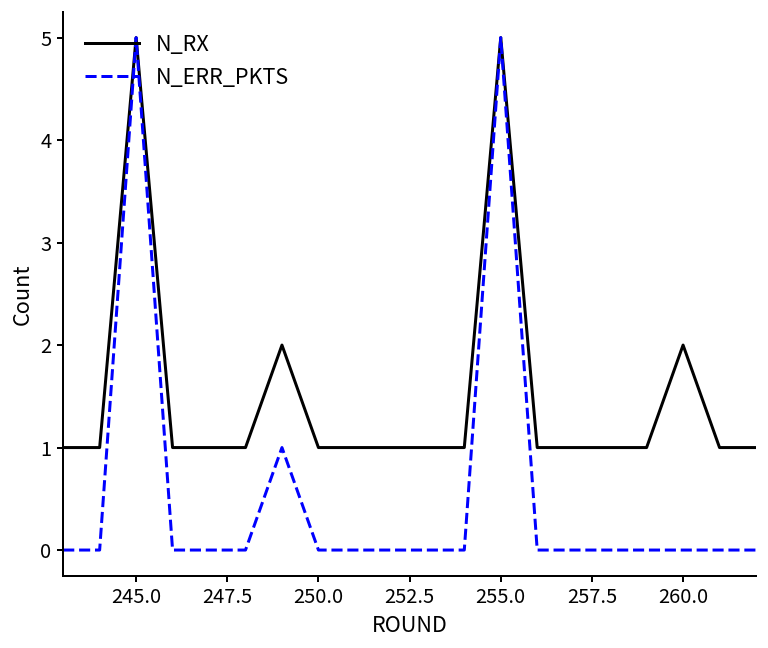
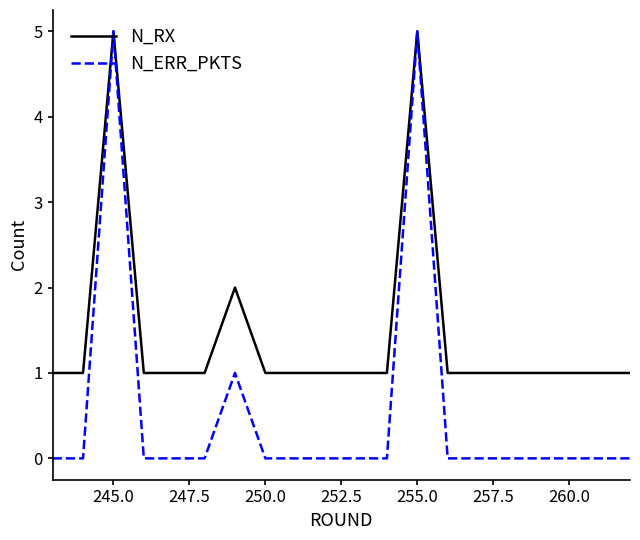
N_RX, 260.0: 2 -> 1
